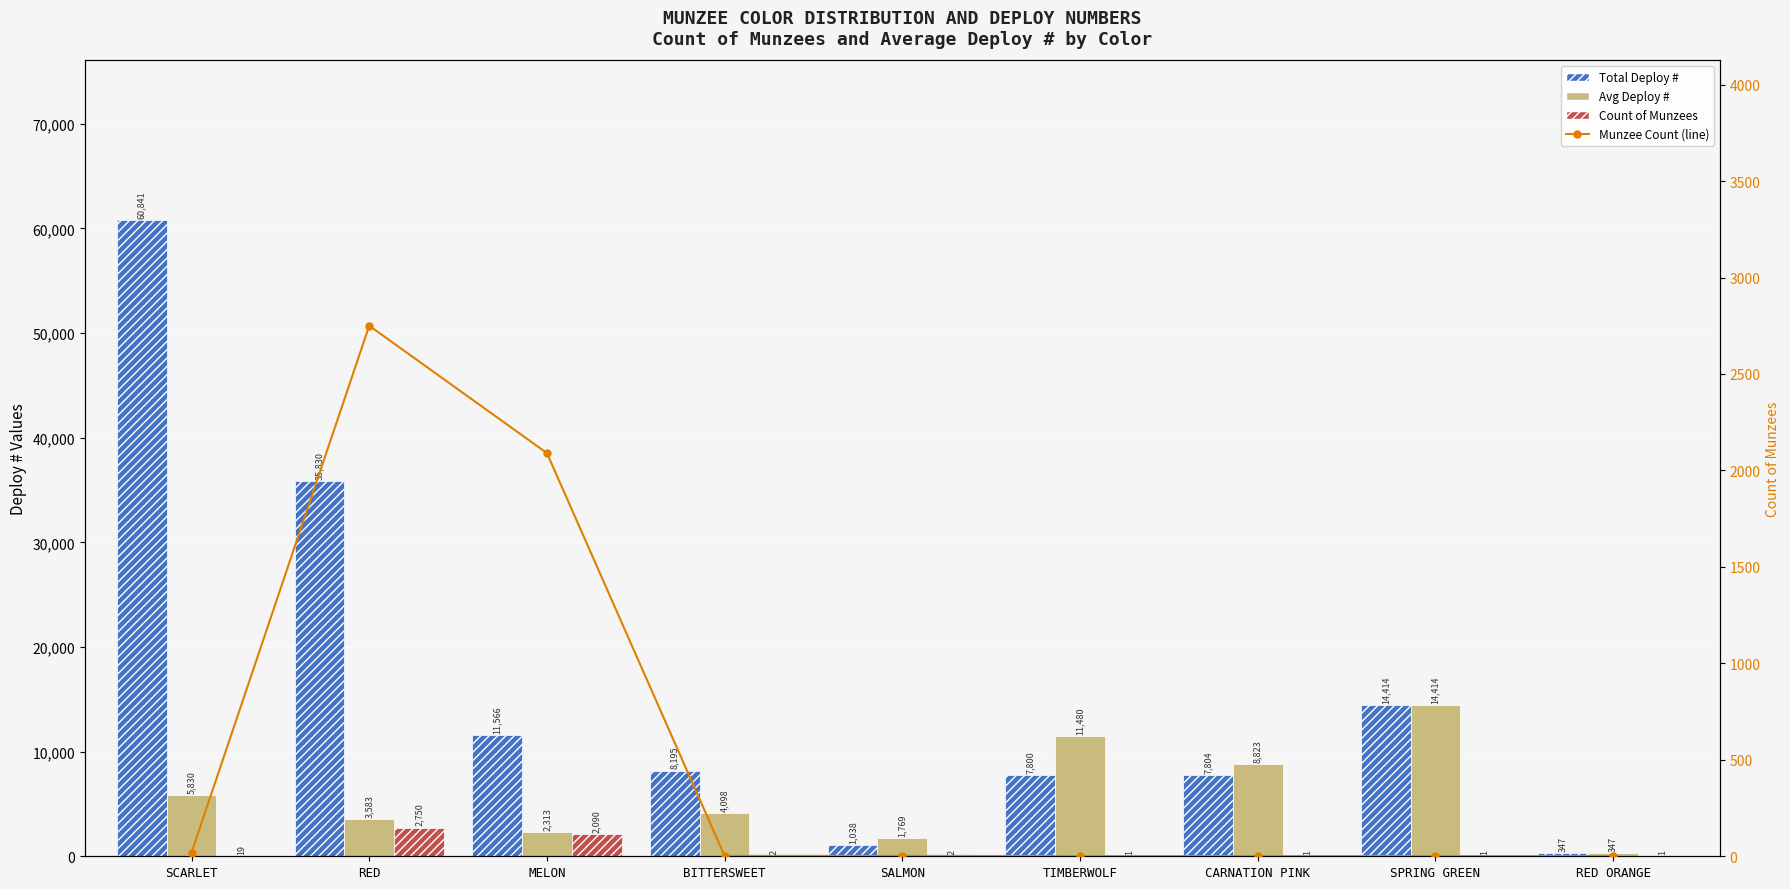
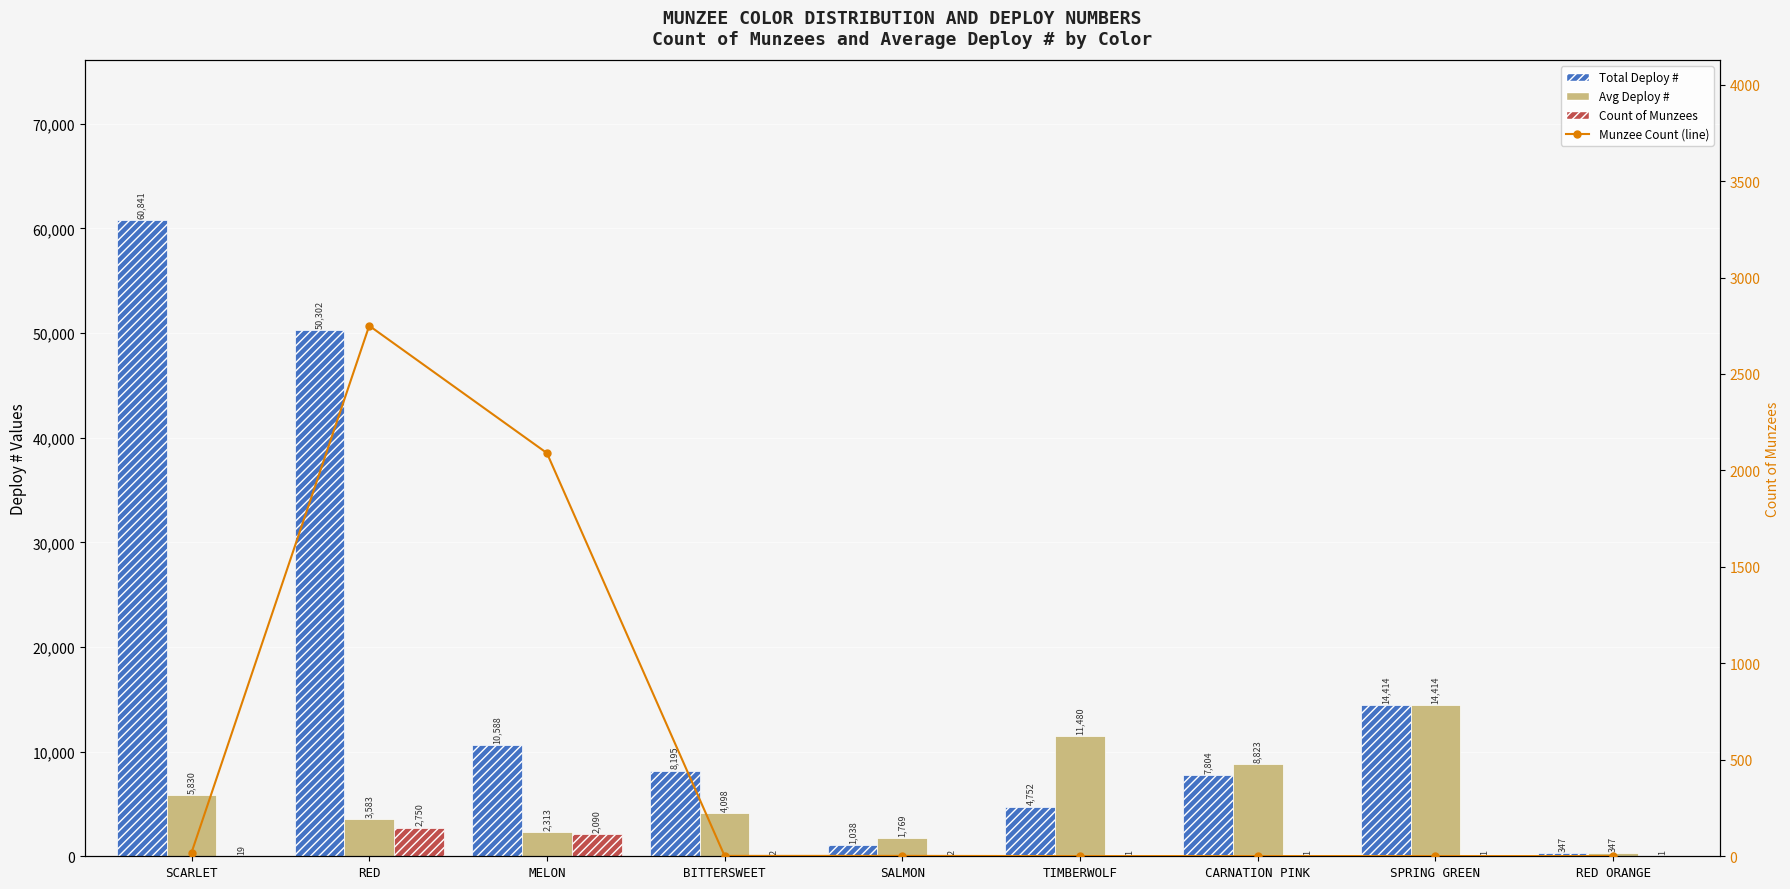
Total Deploy #, RED: 35,830 -> 50,302
Total Deploy #, MELON: 11,566 -> 10,588
Total Deploy #, TIMBERWOLF: 7,800 -> 4,752
